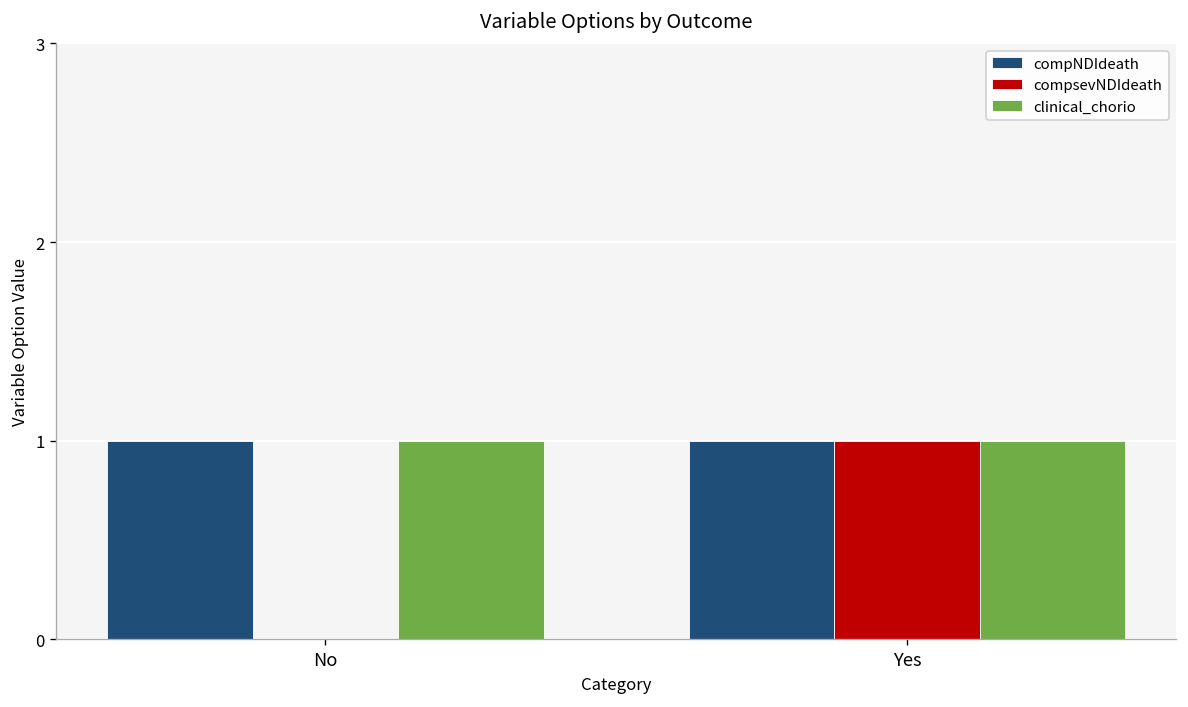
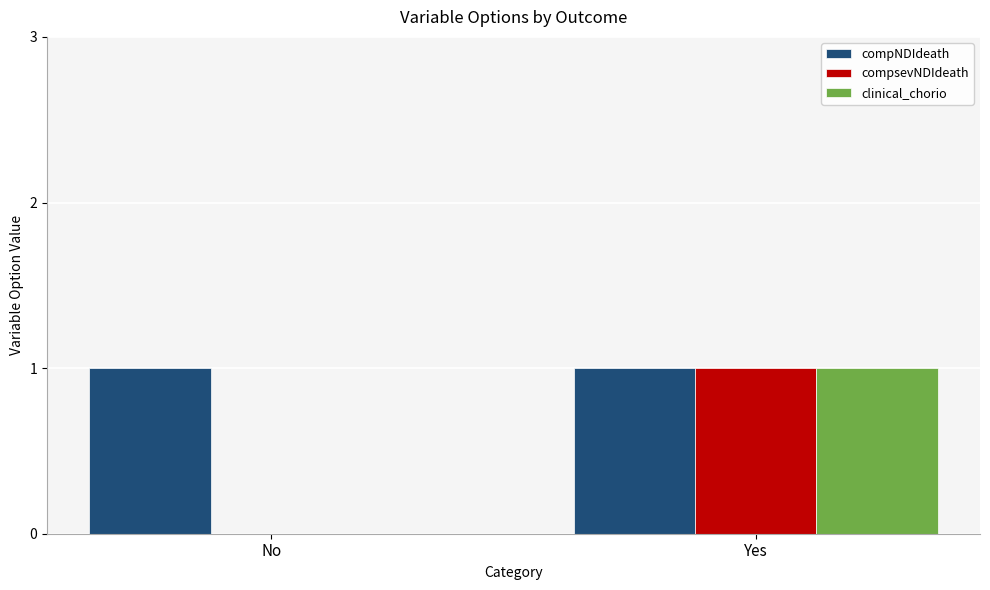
clinical_chorio, No: 1 -> 0
